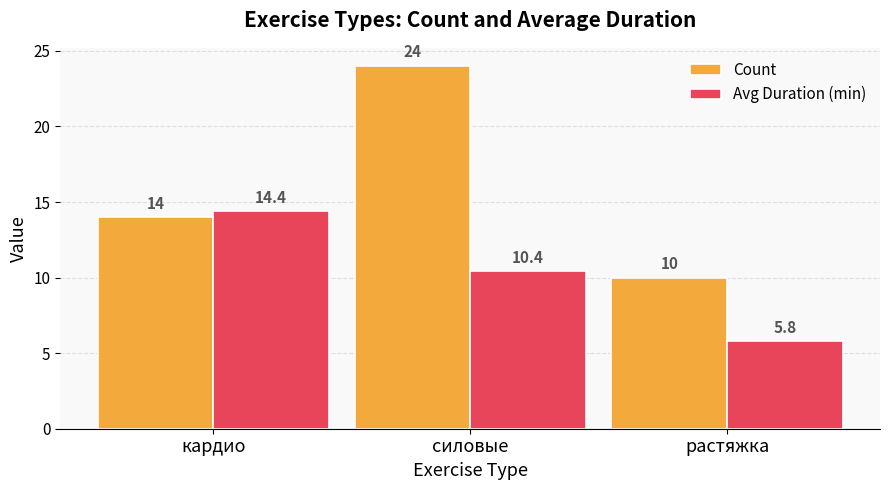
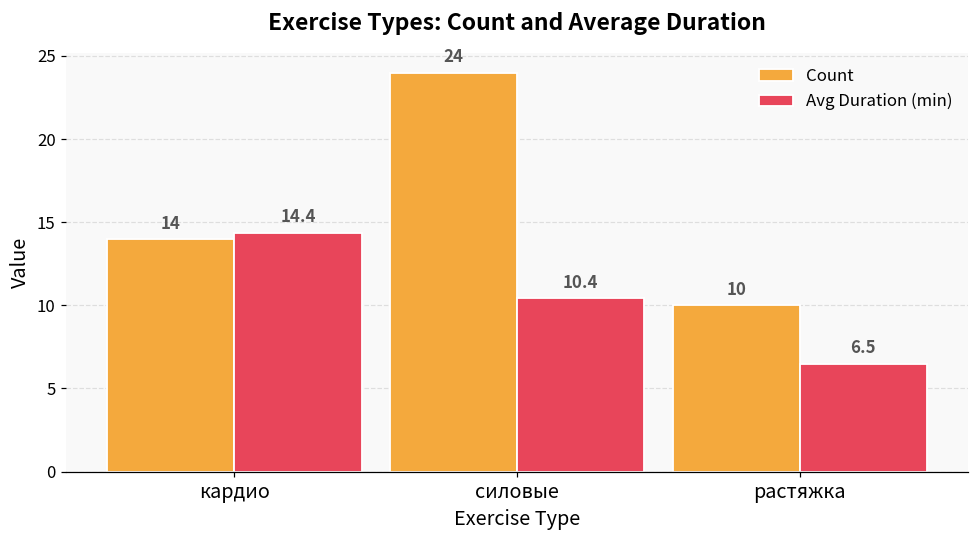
Avg Duration (min), растяжка: 5.8 -> 6.5
